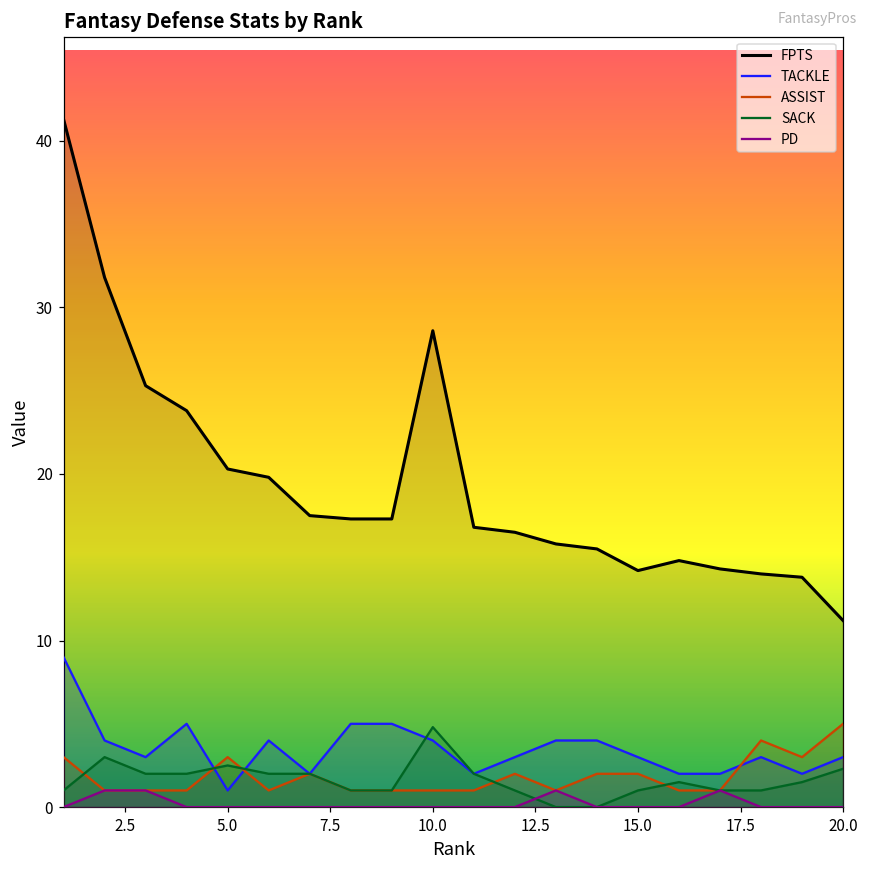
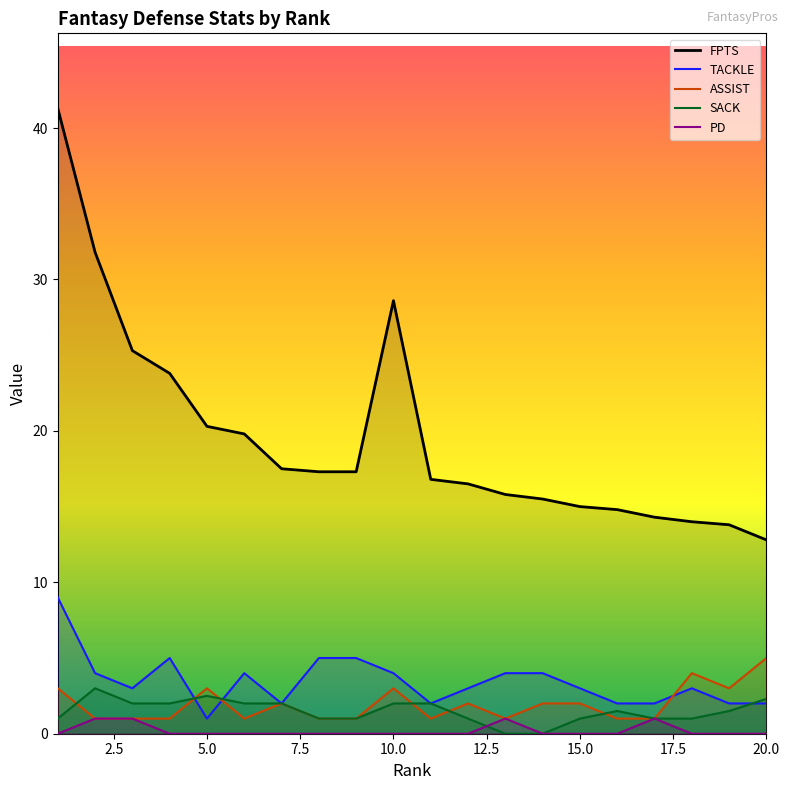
ASSIST, 10.0: 1 -> 3
SACK, 10.0: 4.8 -> 2.0
FPTS, 15.0: 14.2 -> 15.0
FPTS, 20.0: 11.2 -> 12.8
TACKLE, 20.0: 3 -> 2
